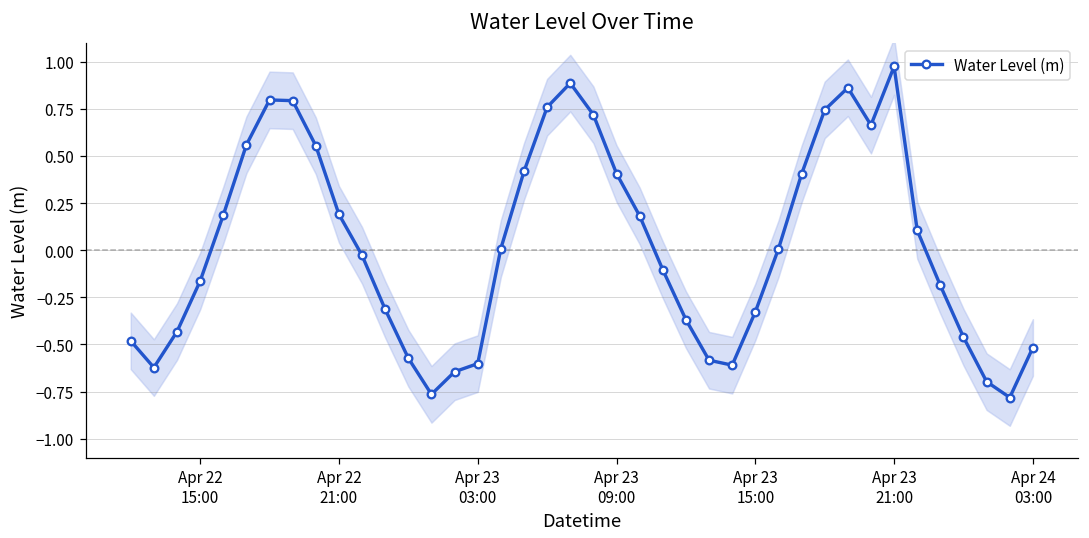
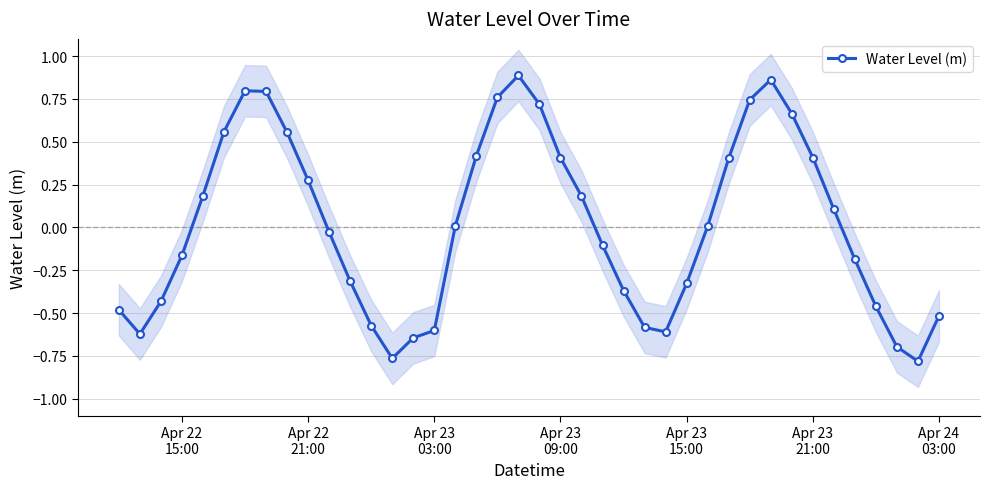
Water Level (m), Apr 22 21:00: 0.19 -> 0.27
Water Level (m), Apr 23 21:00: 0.97 -> 0.41
